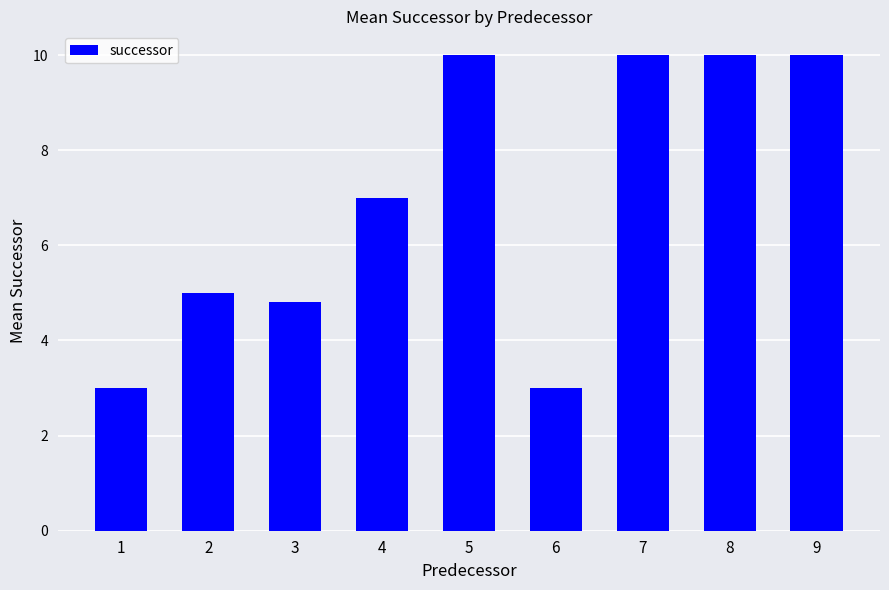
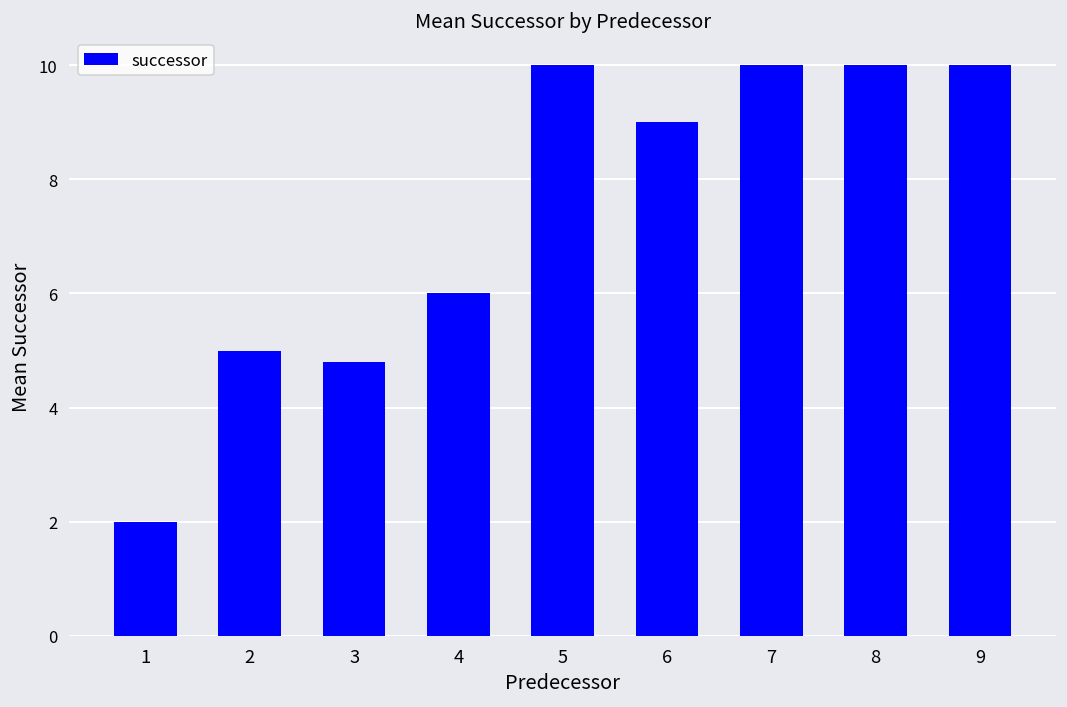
1: 3 -> 2
4: 7 -> 6
6: 3 -> 9
